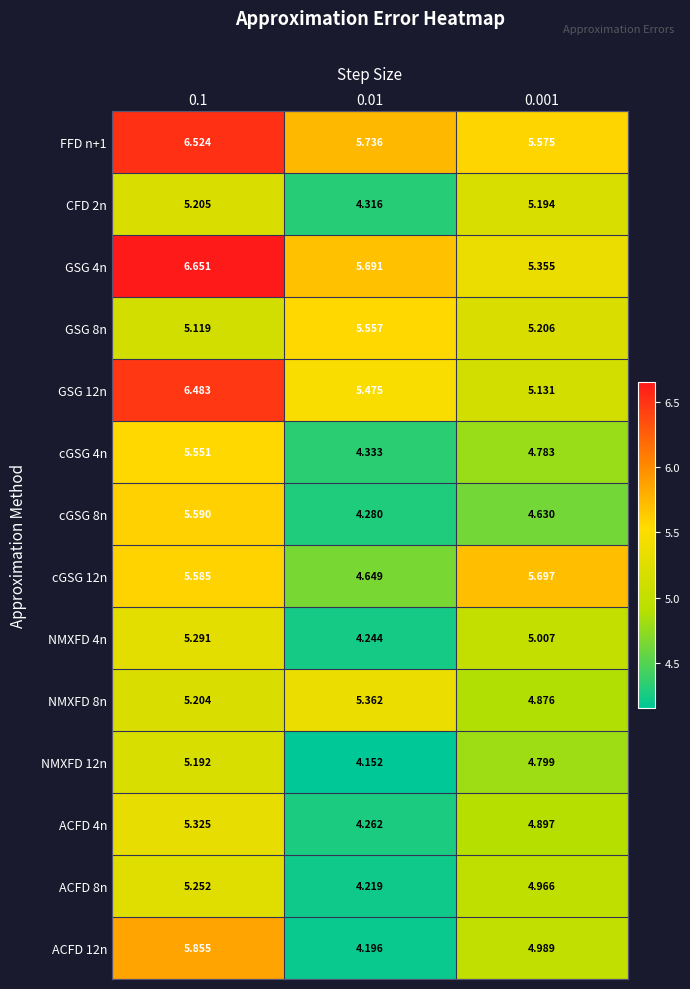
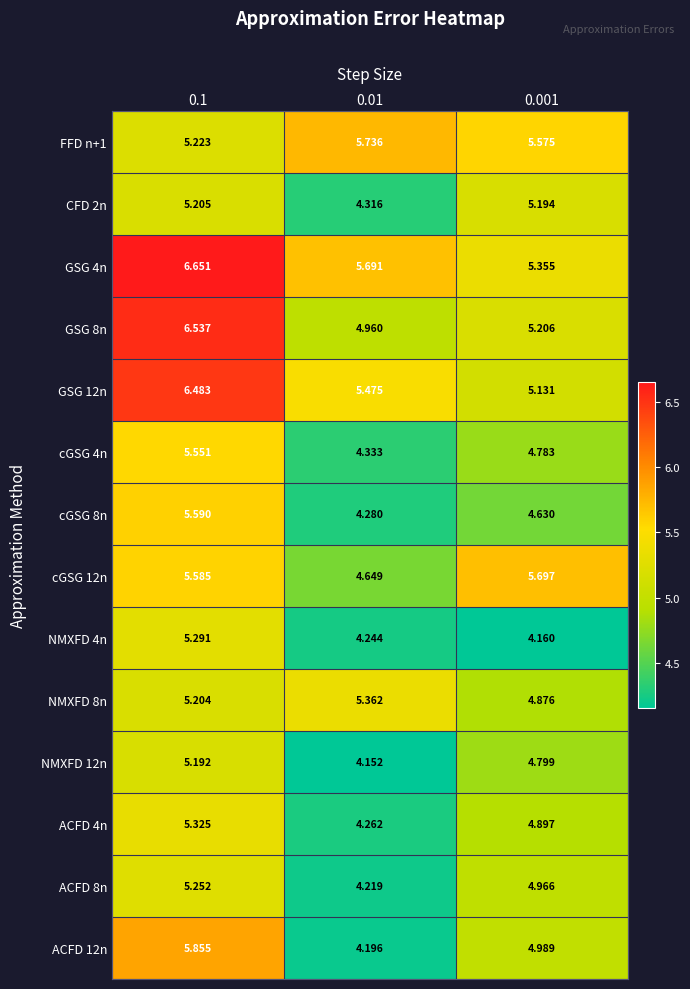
FFD n+1, 0.1: 6.524 -> 5.223
GSG 8n, 0.1: 5.119 -> 6.537
GSG 8n, 0.01: 5.557 -> 4.960
NMXFD 4n, 0.001: 5.007 -> 4.160
